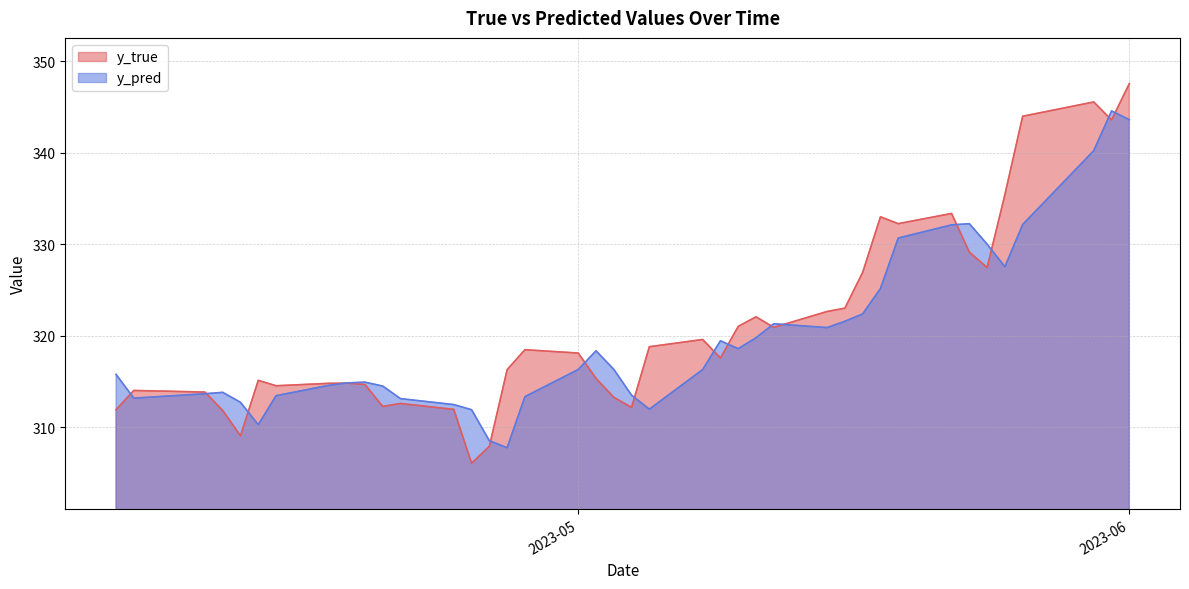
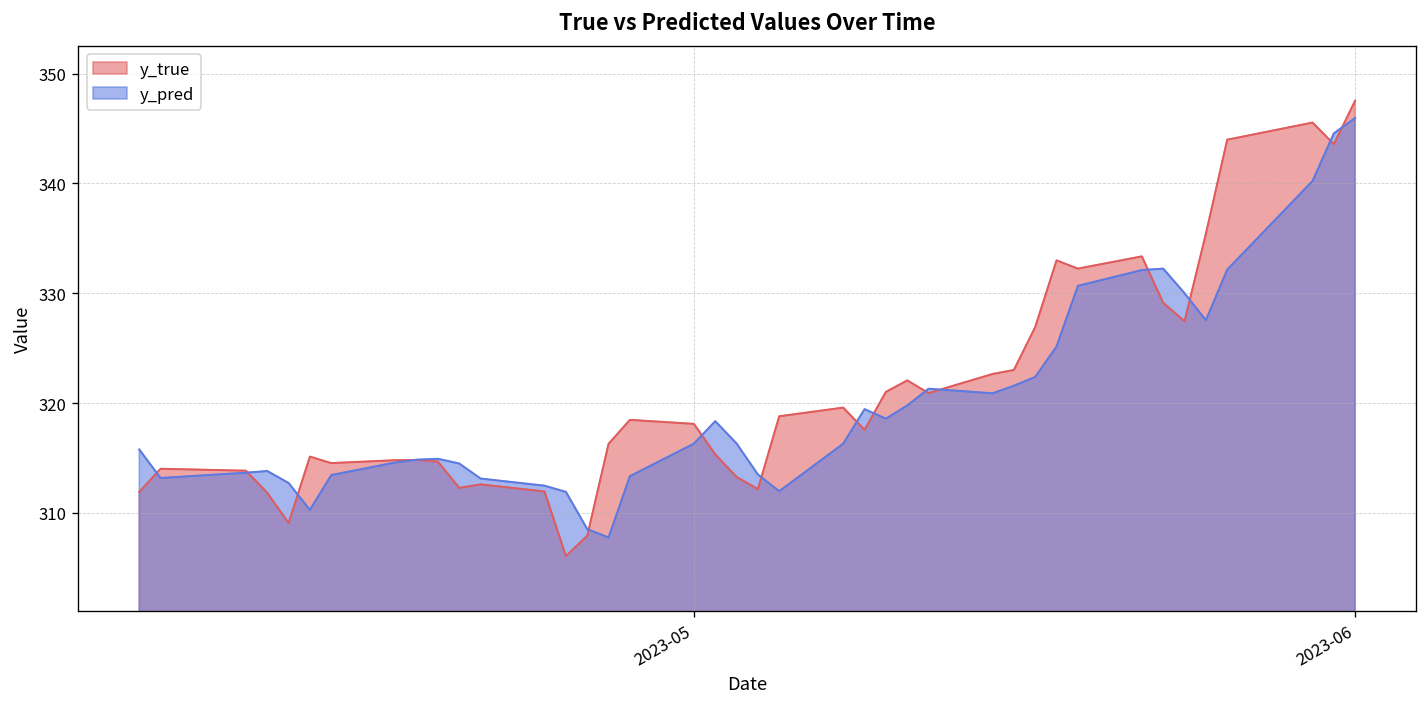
y_pred, 2023-06: 344 -> 346
